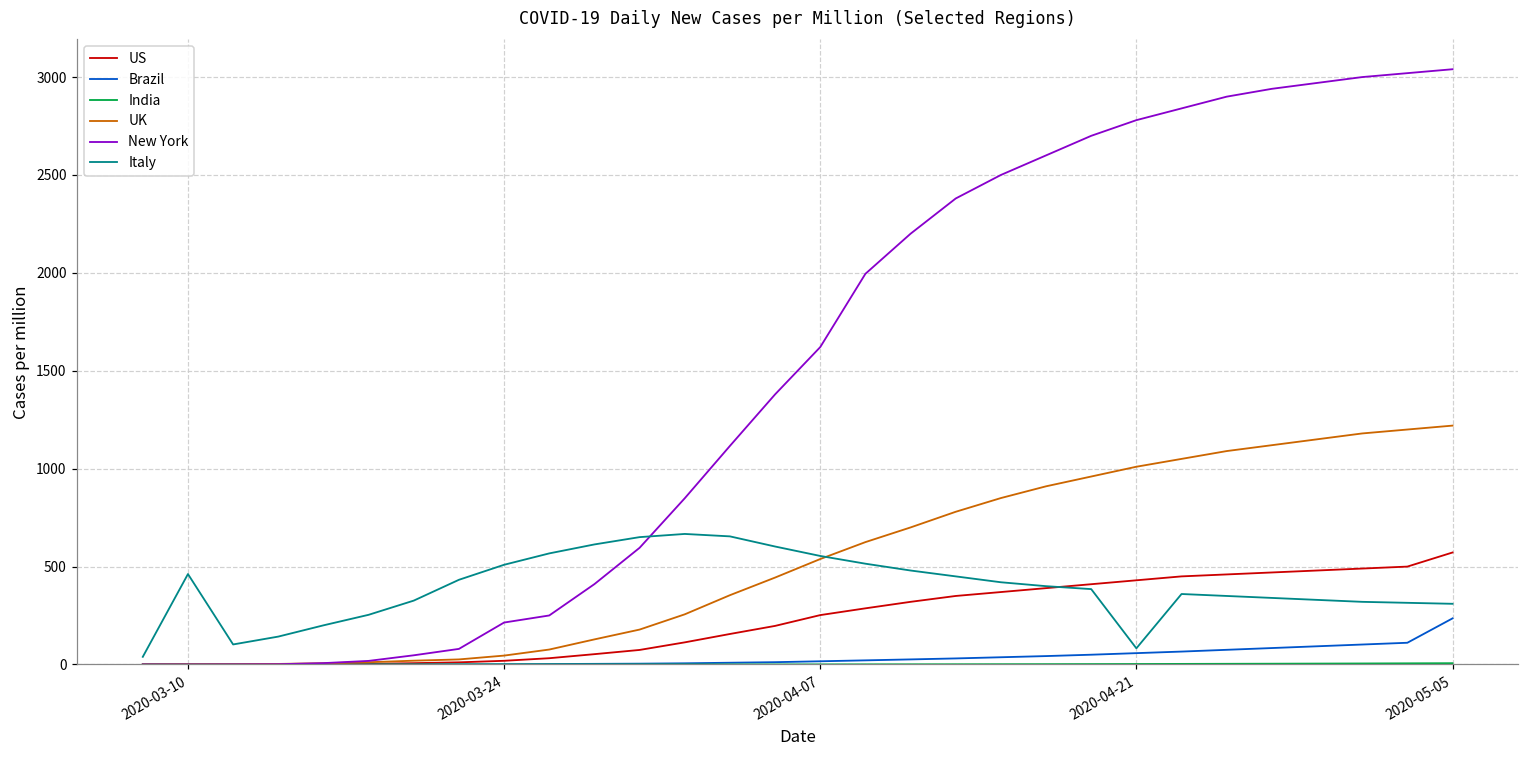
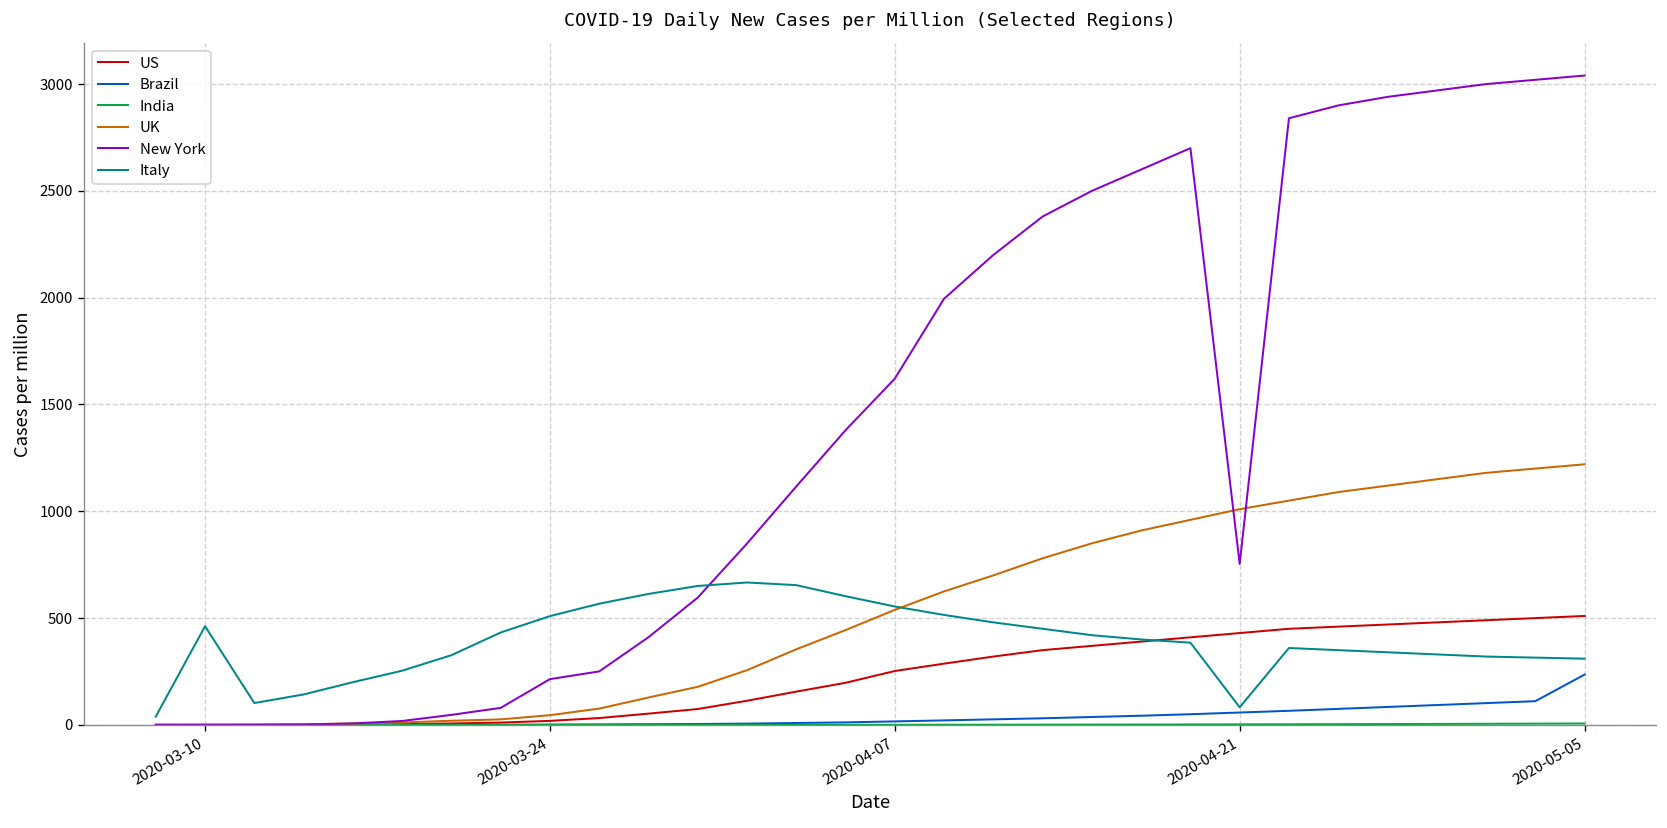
New York, 2020-04-21: 2780 -> 750
US, 2020-05-05: 570 -> 510
